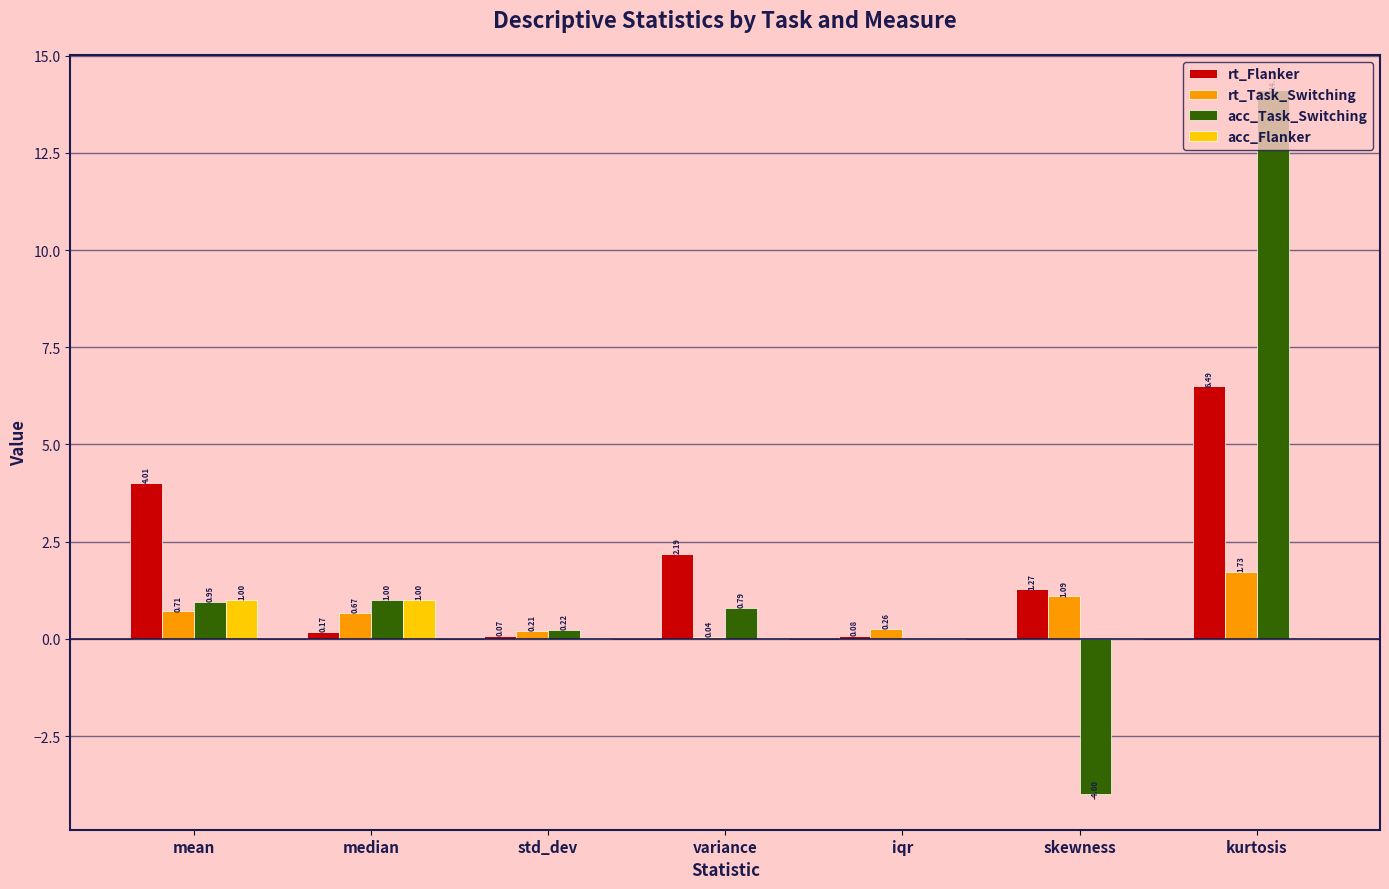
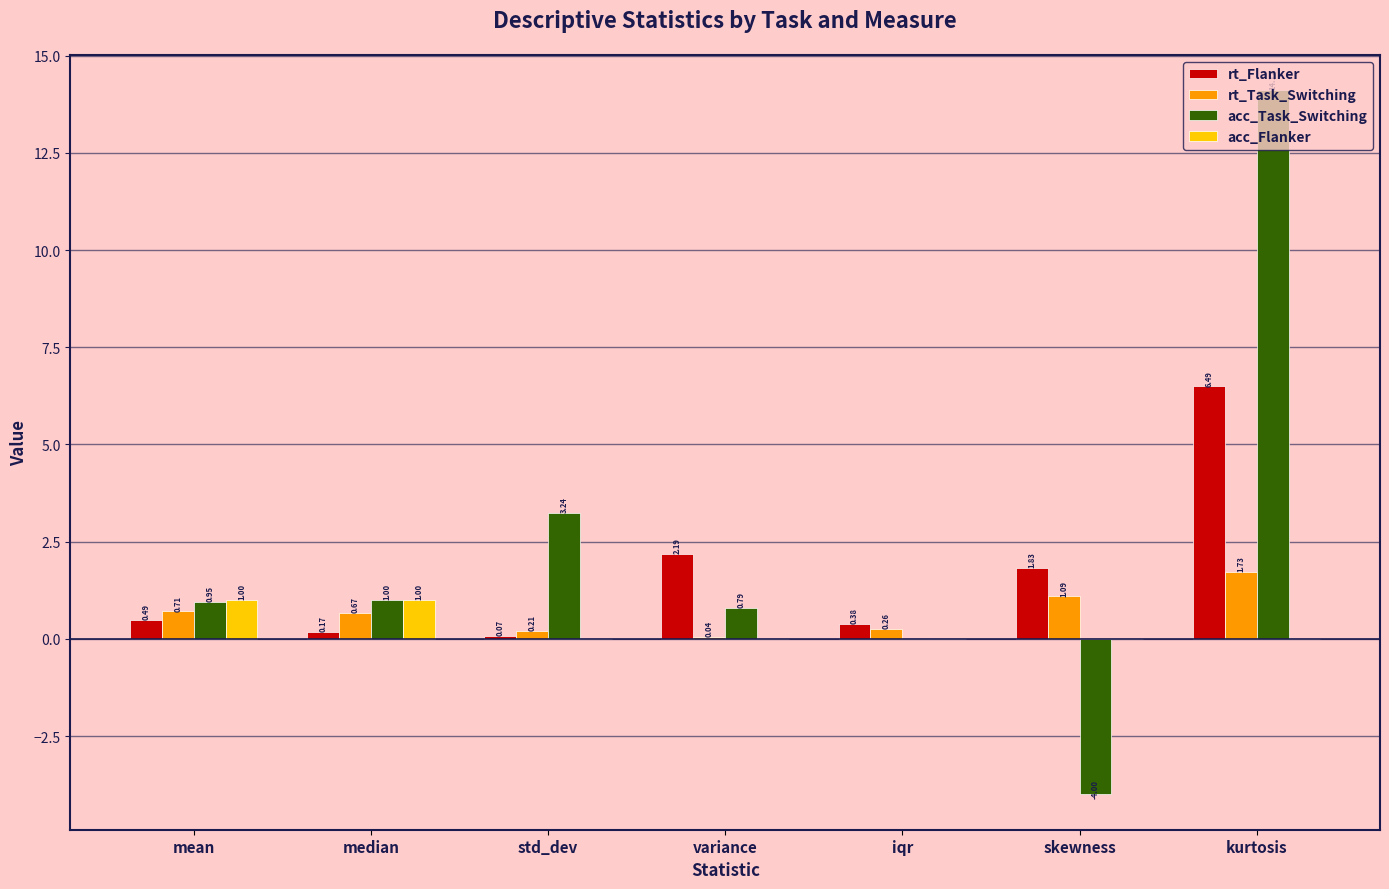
rt_Flanker, mean: 4.01 -> 0.49
acc_Task_Switching, std_dev: 0.22 -> 3.24
rt_Flanker, iqr: 0.08 -> 0.38
rt_Flanker, skewness: 1.27 -> 1.83
